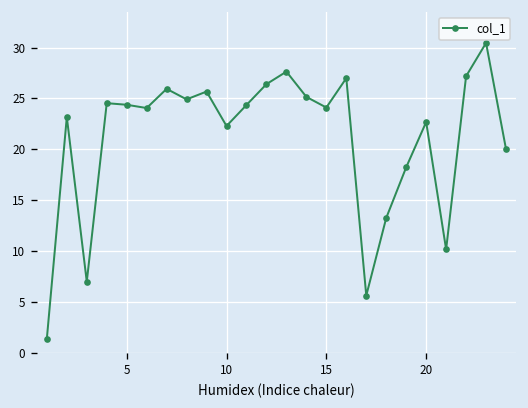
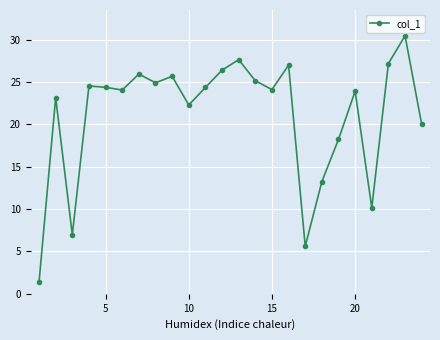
20: 23 -> 24
